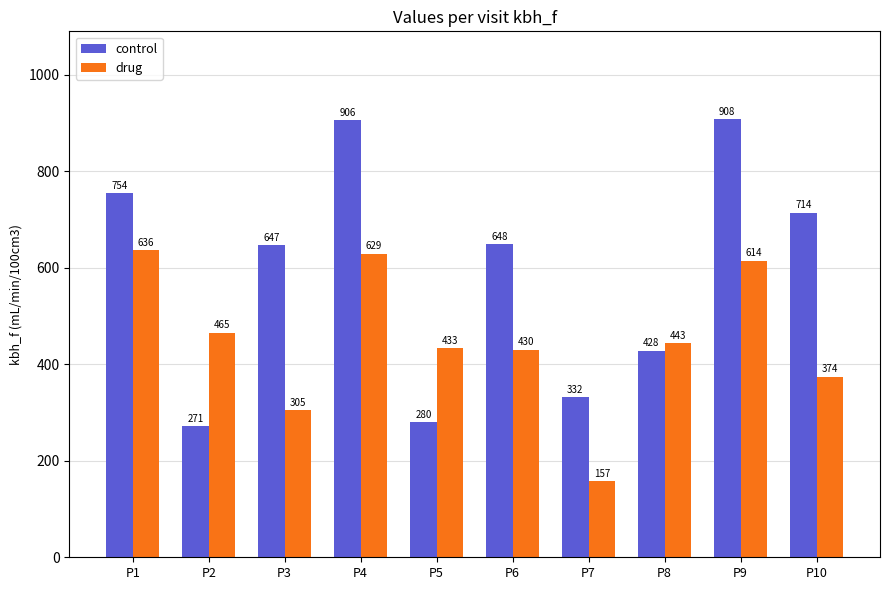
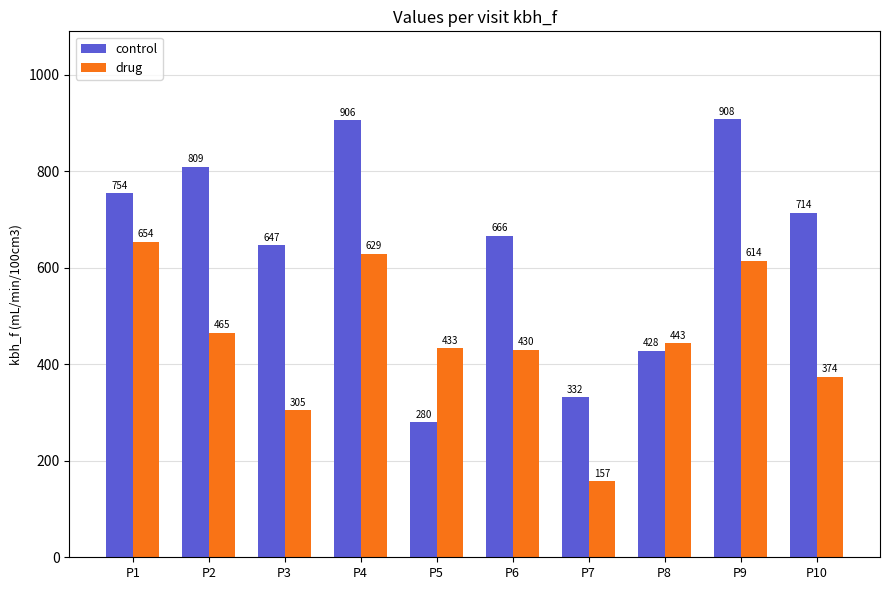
drug, P1: 636 -> 654
control, P2: 271 -> 809
control, P6: 648 -> 666
